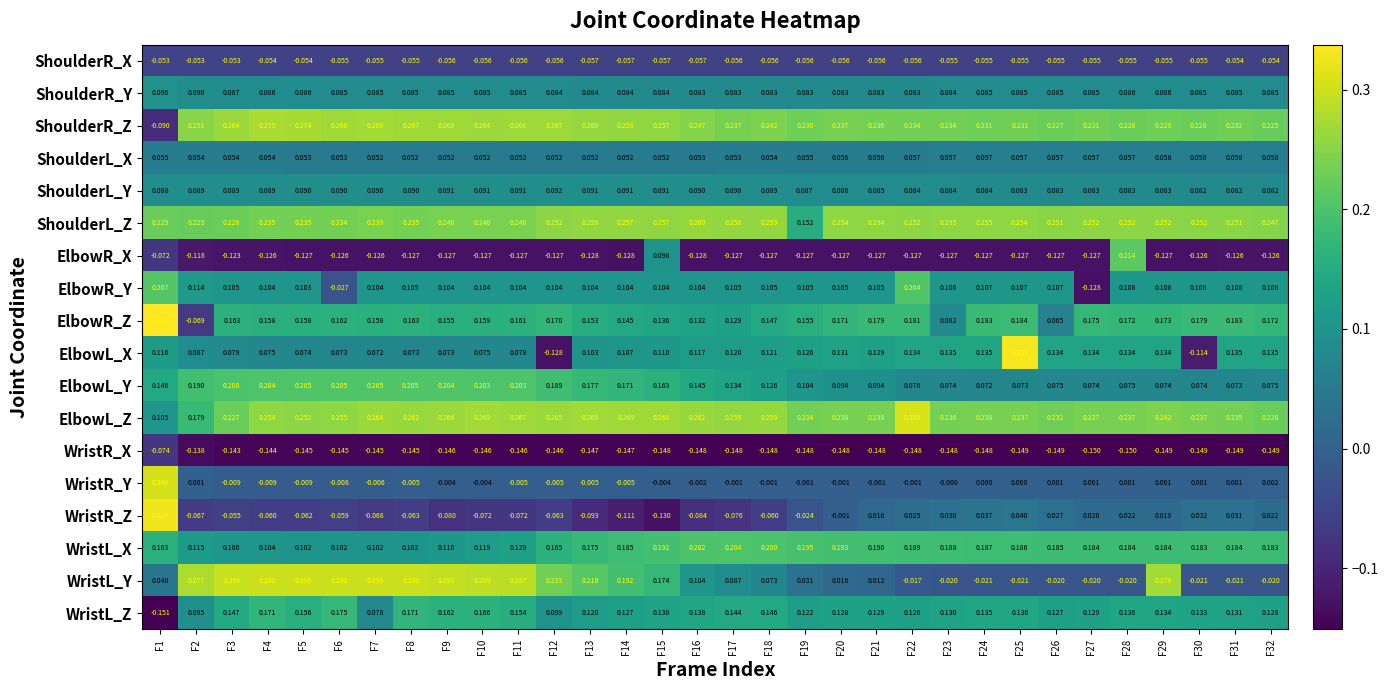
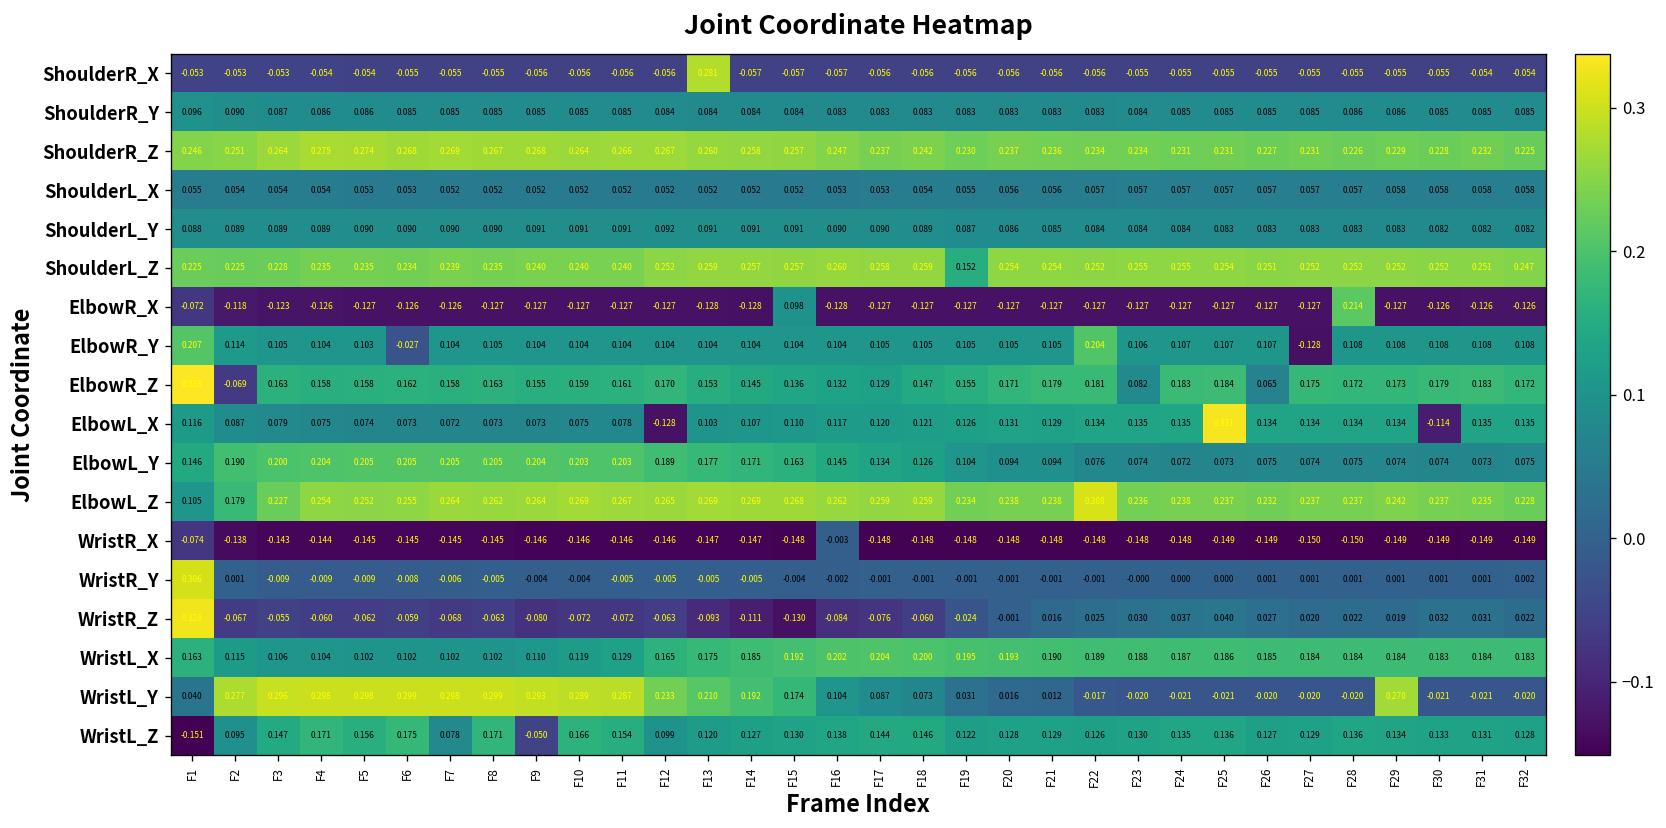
ShoulderR_X, F13: -0.057 -> 0.281
ShoulderR_Z, F1: -0.090 -> 0.246
WristR_X, F16: -0.148 -> -0.003
WristL_Z, F9: 0.162 -> -0.050
